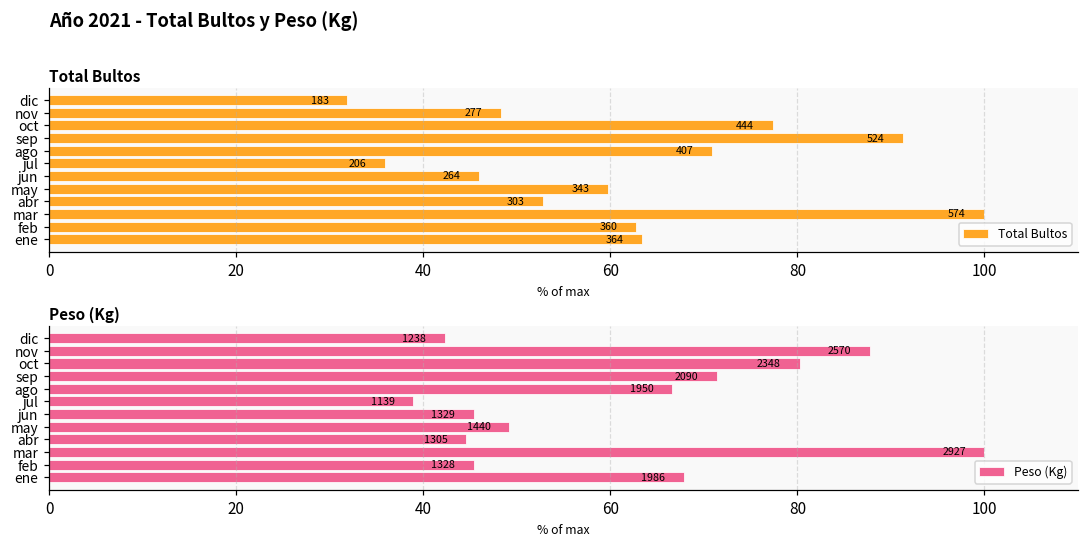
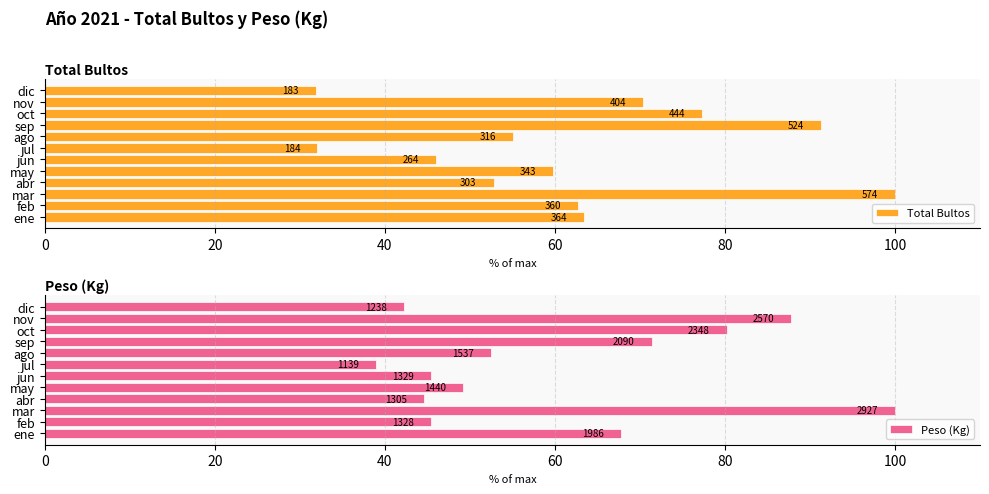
Total Bultos, nov: 277 -> 404
Total Bultos, ago: 407 -> 316
Total Bultos, jul: 206 -> 184
Peso (Kg), ago: 1950 -> 1537
